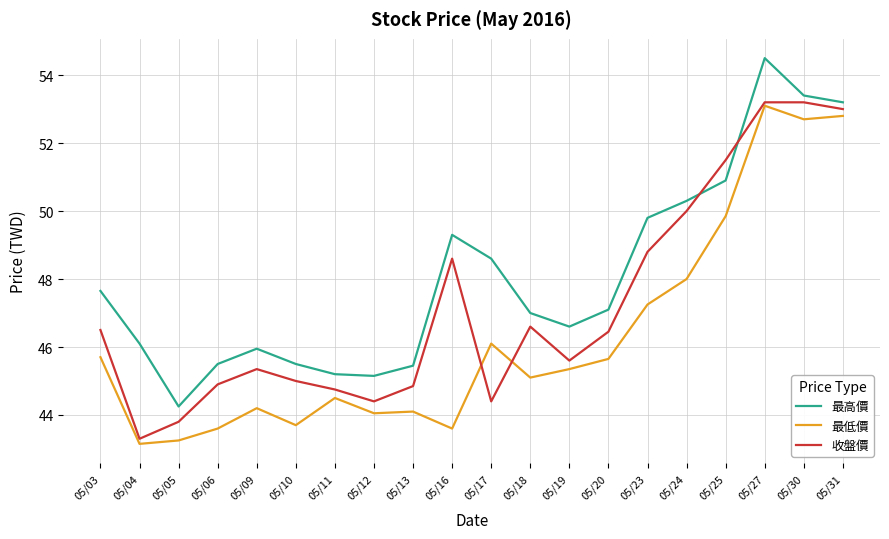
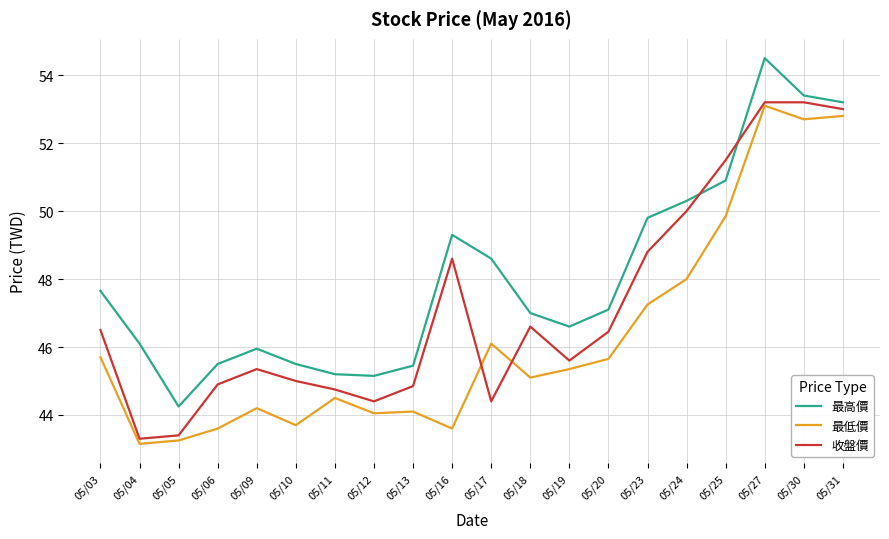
收盤價, 05/05: 43.8 -> 43.4
